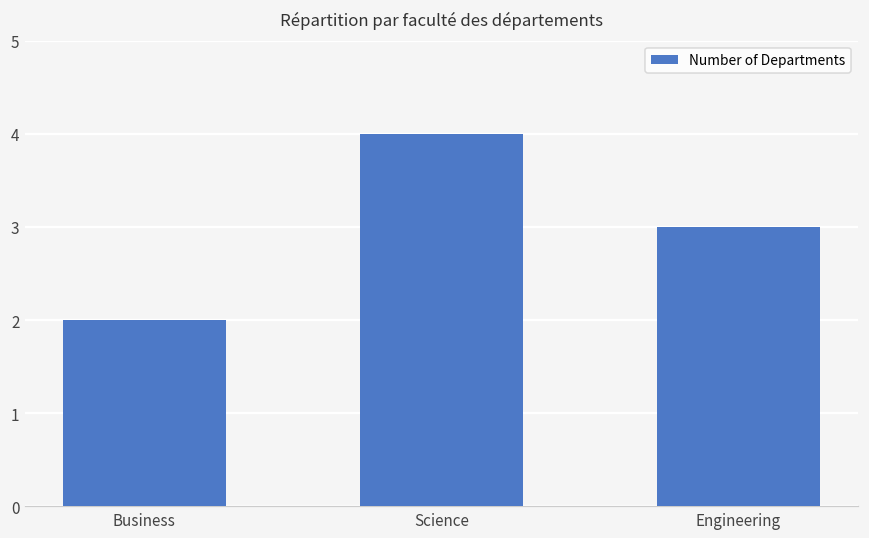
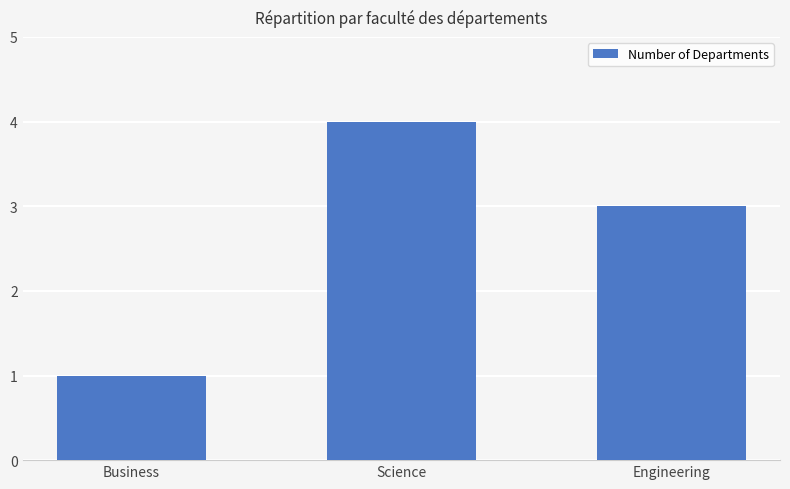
Business: 2 -> 1
